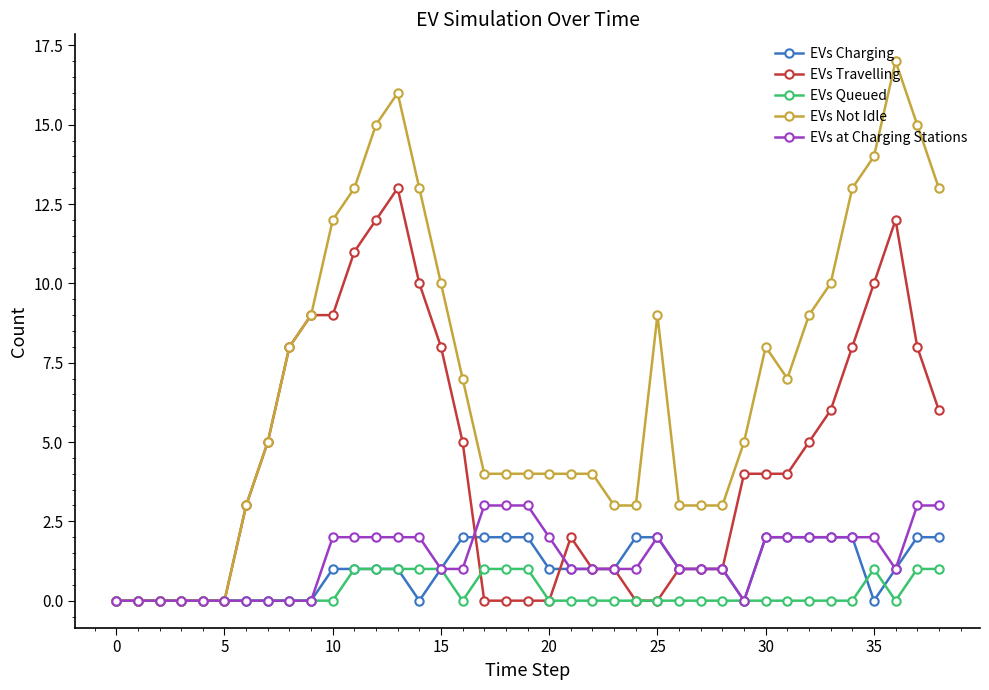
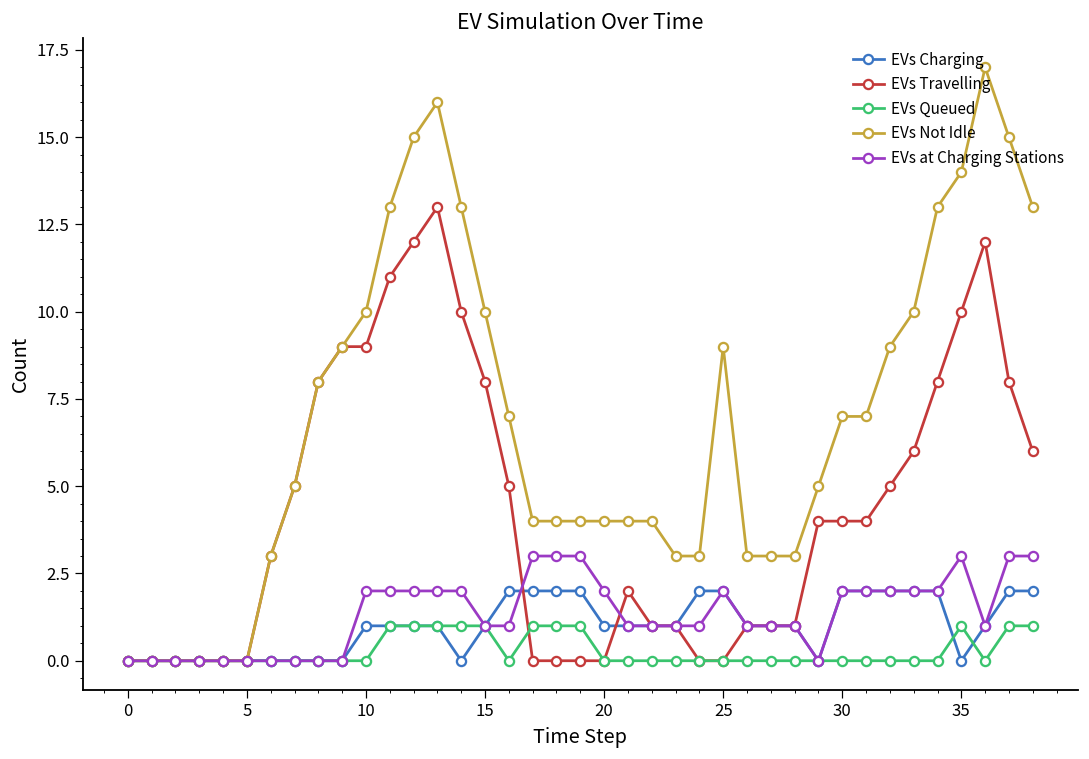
EVs Not Idle, 10: 12 -> 10
EVs Not Idle, 30: 8 -> 7
EVs at Charging Stations, 35: 2 -> 3
